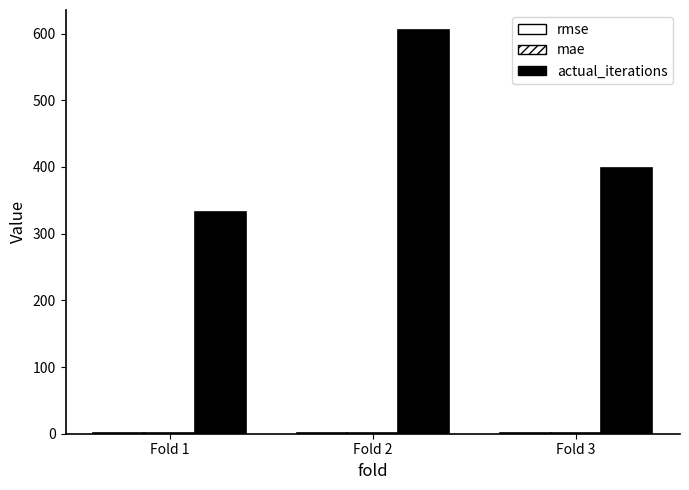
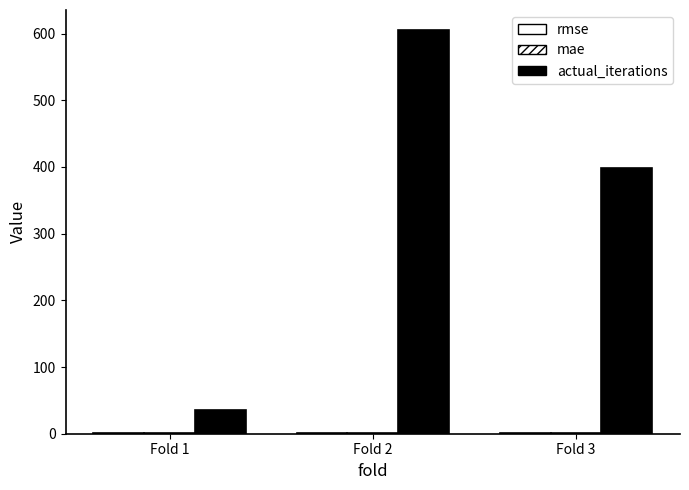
actual_iterations, Fold 1: 330 -> 40
